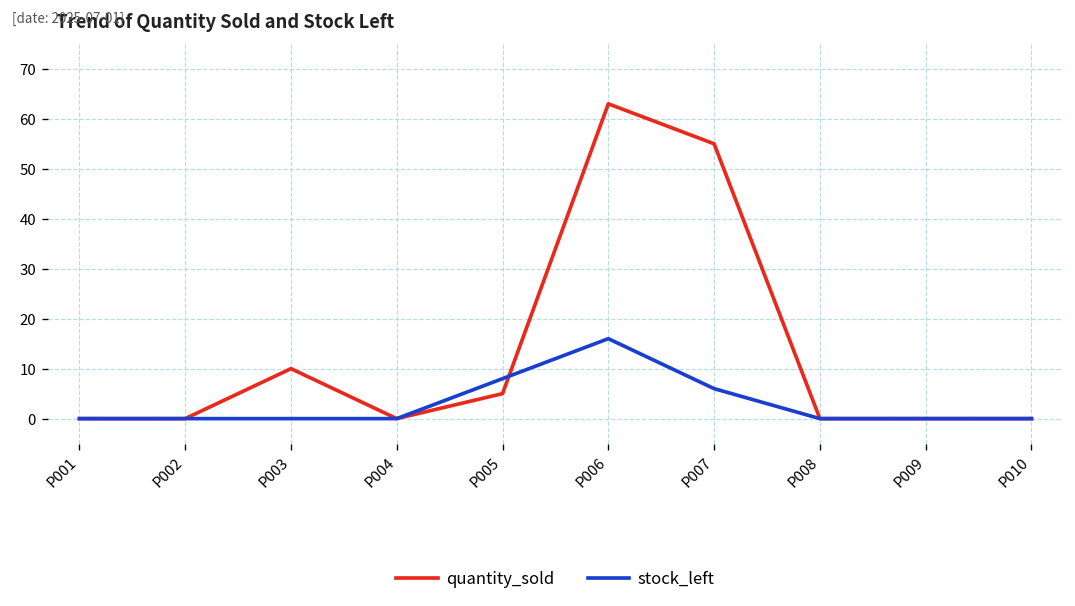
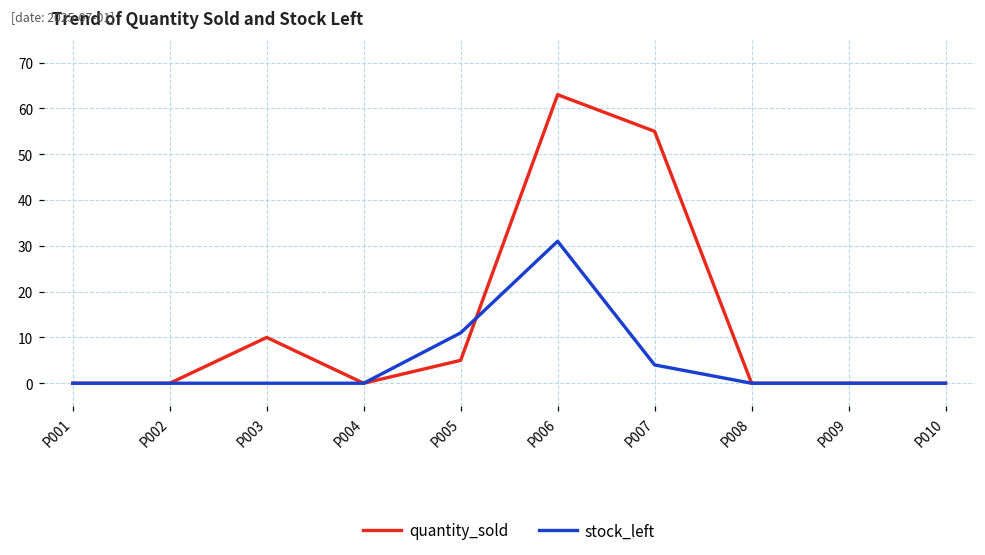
stock_left, P005: 8 -> 11
stock_left, P006: 16 -> 31
stock_left, P007: 6 -> 4
